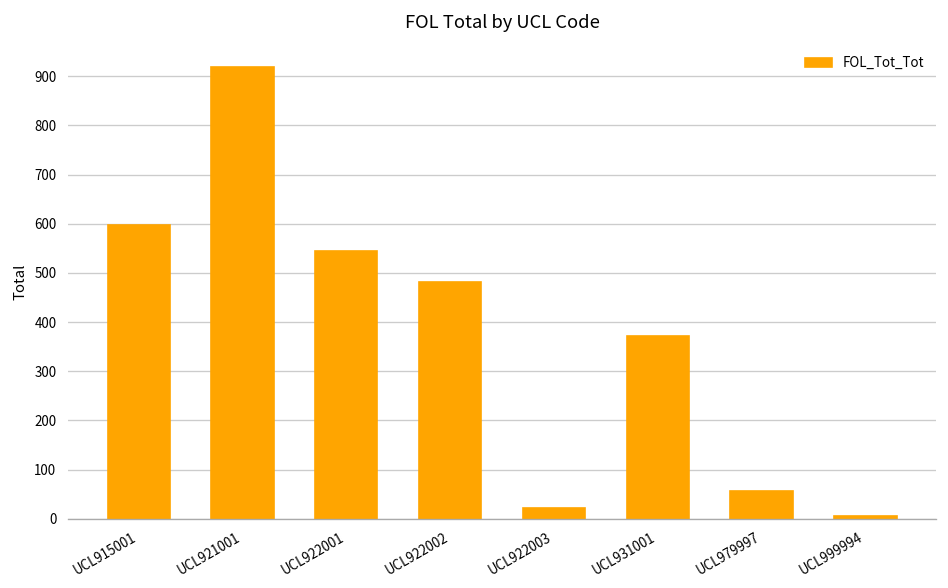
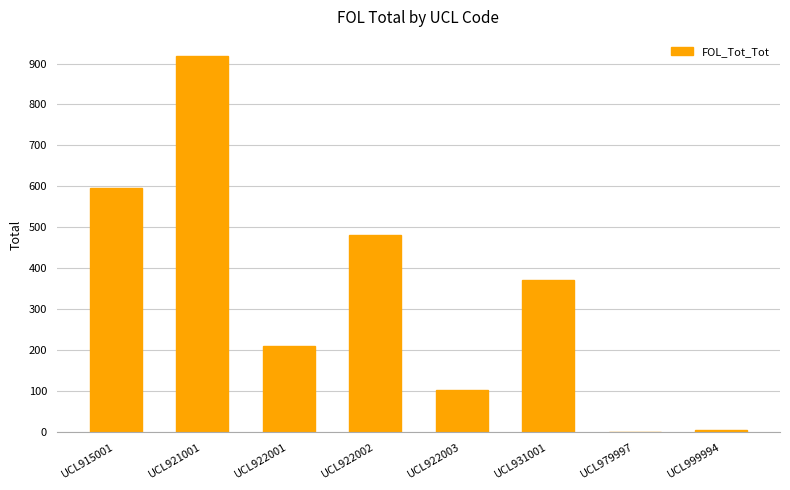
UCL922001: 550 -> 210
UCL922003: 20 -> 100
UCL979997: 60 -> 0
